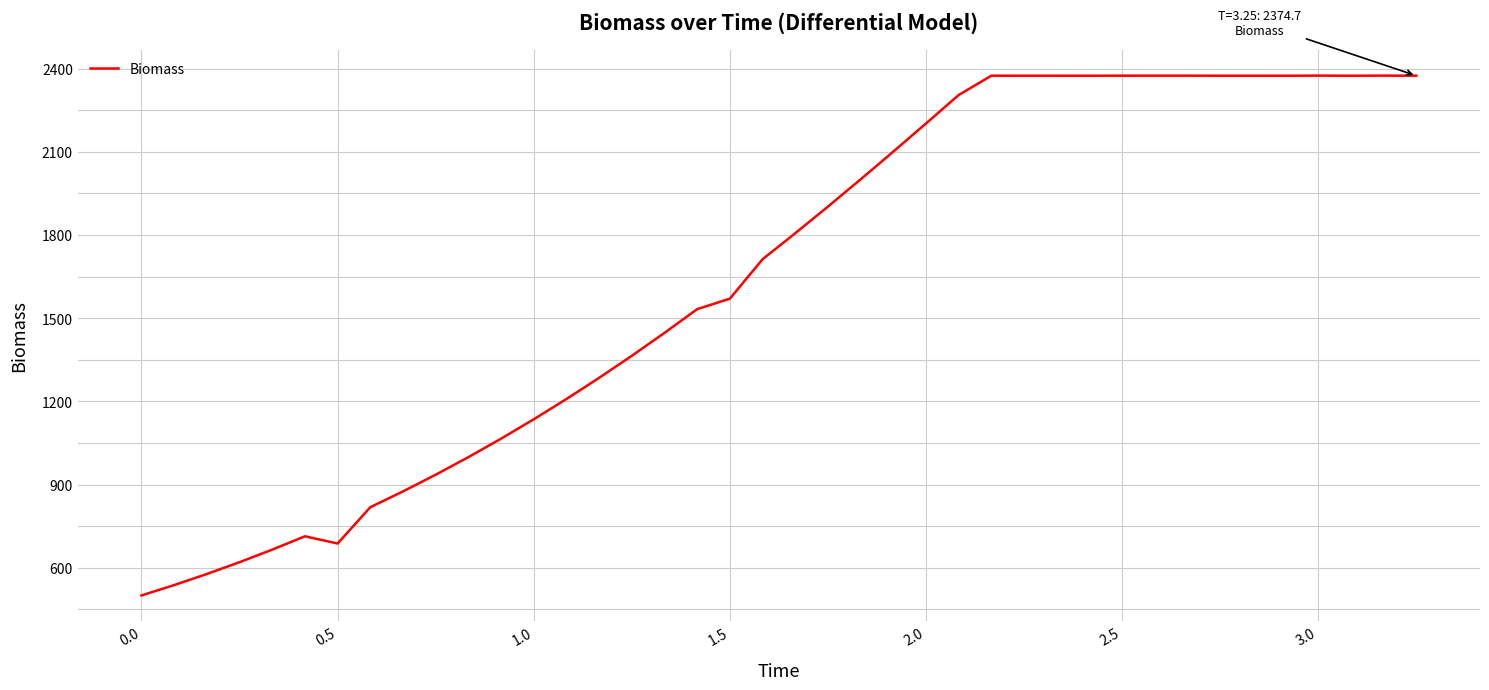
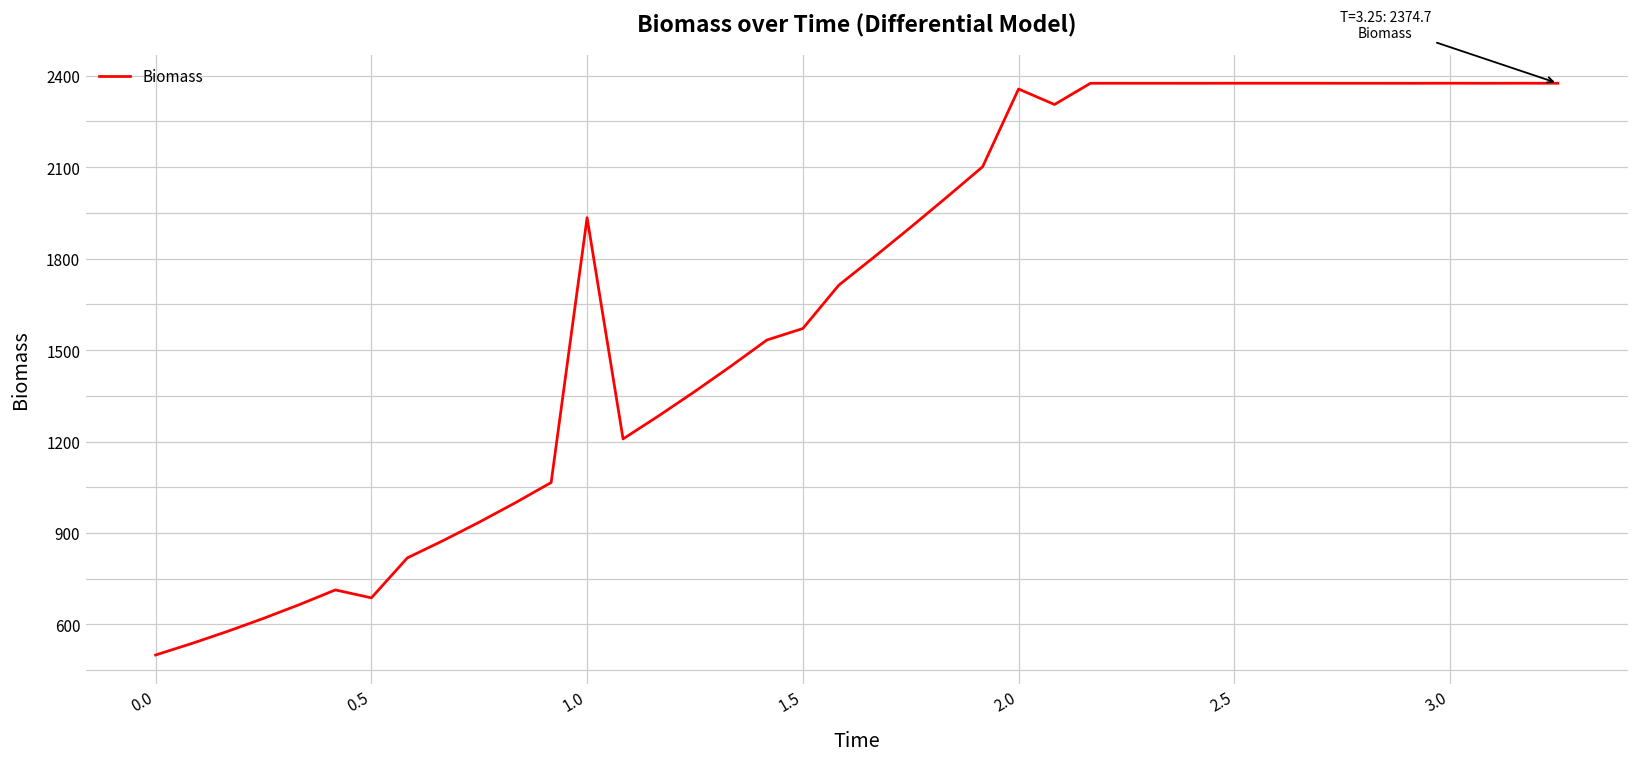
1.0: 1140 -> 1930
2.0: 2200 -> 2360
